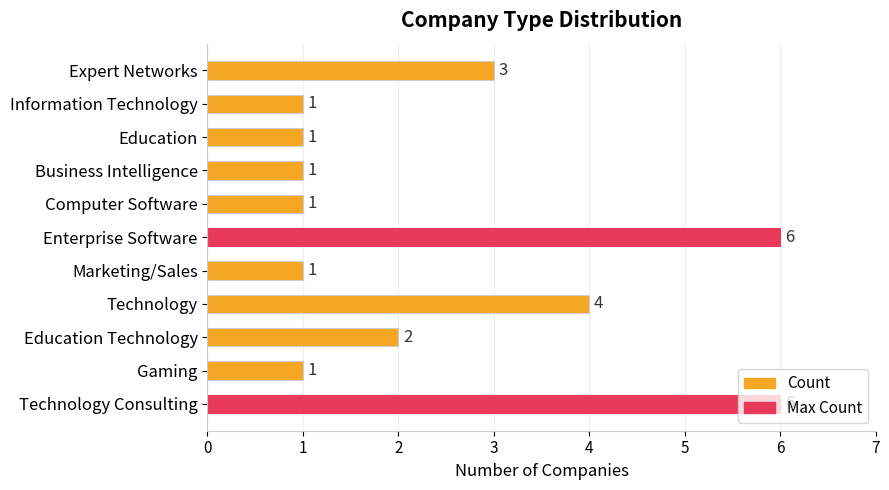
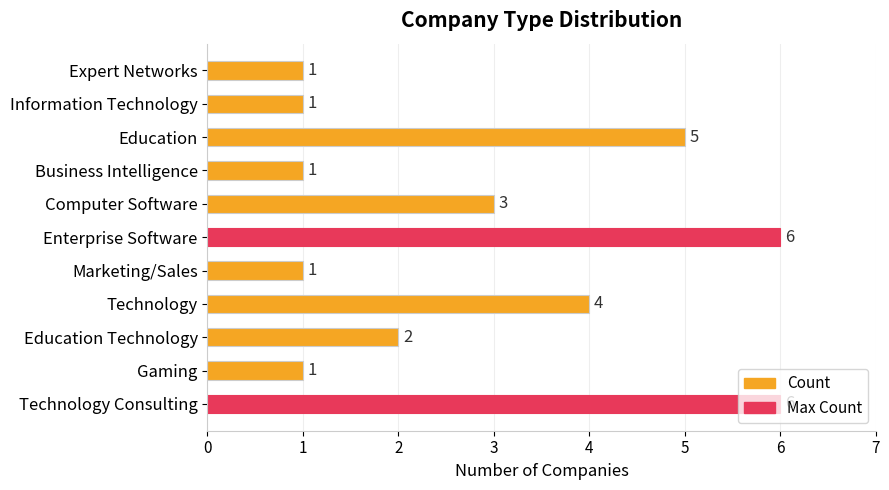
Expert Networks: 3 -> 1
Education: 1 -> 5
Computer Software: 1 -> 3
